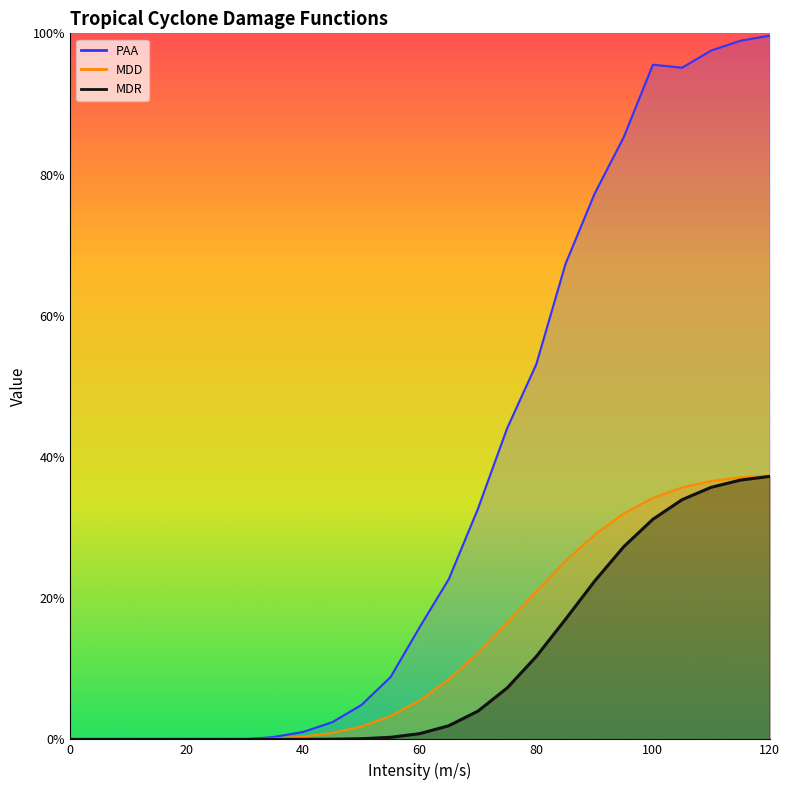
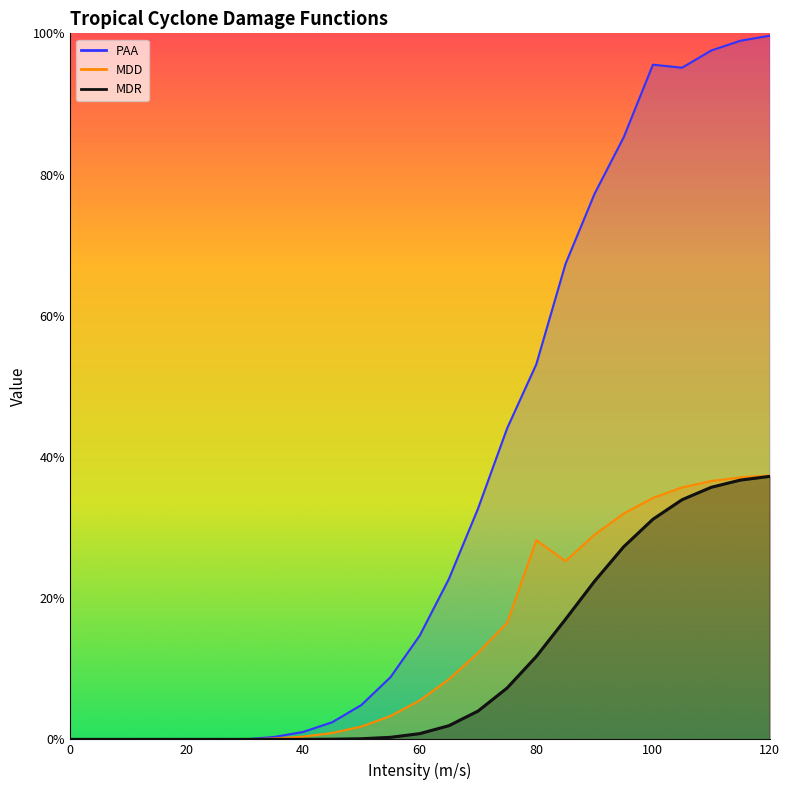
PAA, 60: 16% -> 15%
MDD, 80: 21% -> 28%
